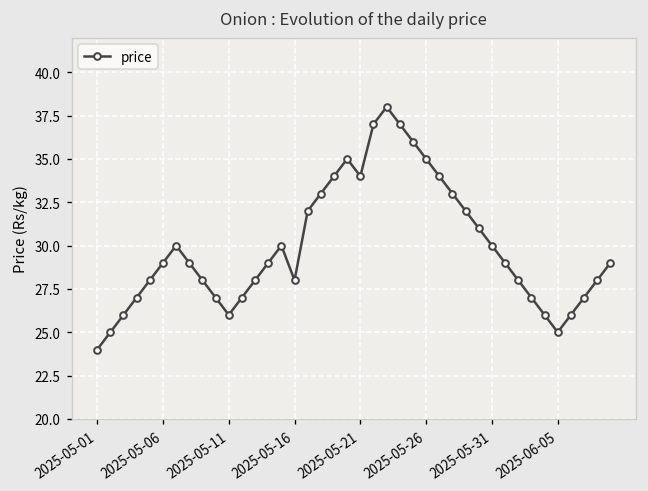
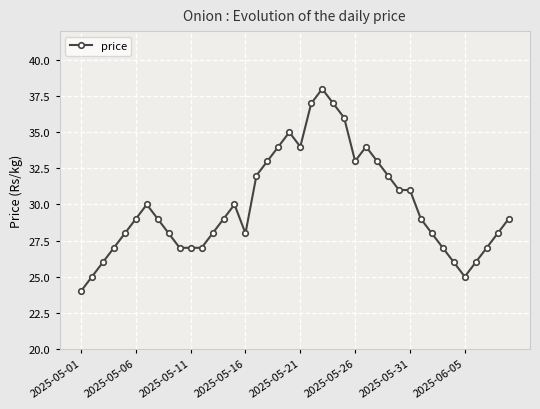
2025-05-11: 26 -> 27
2025-05-26: 35 -> 33
2025-05-31: 30 -> 31
